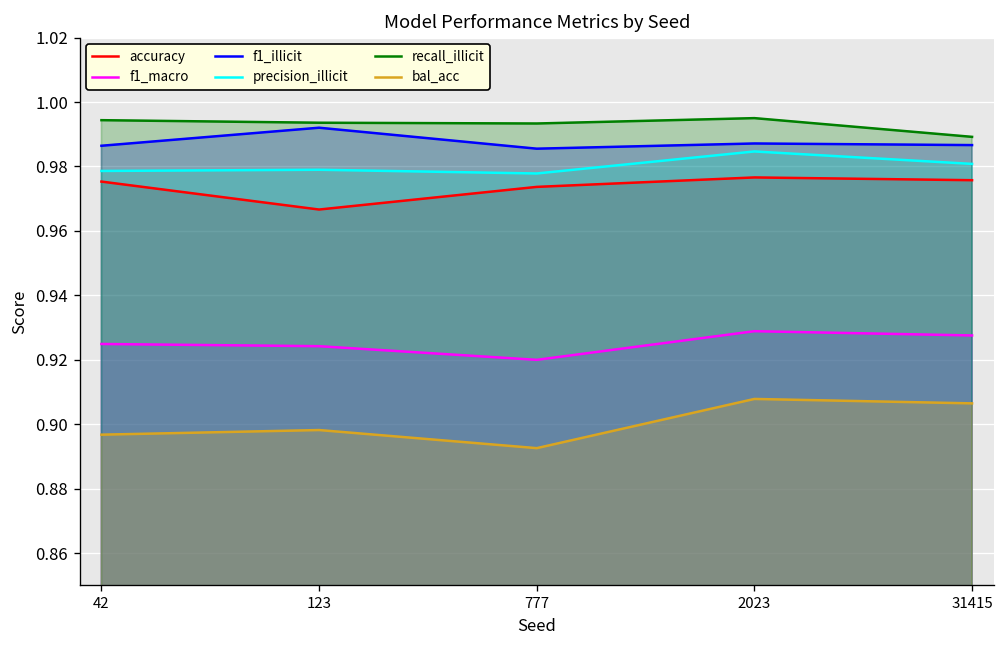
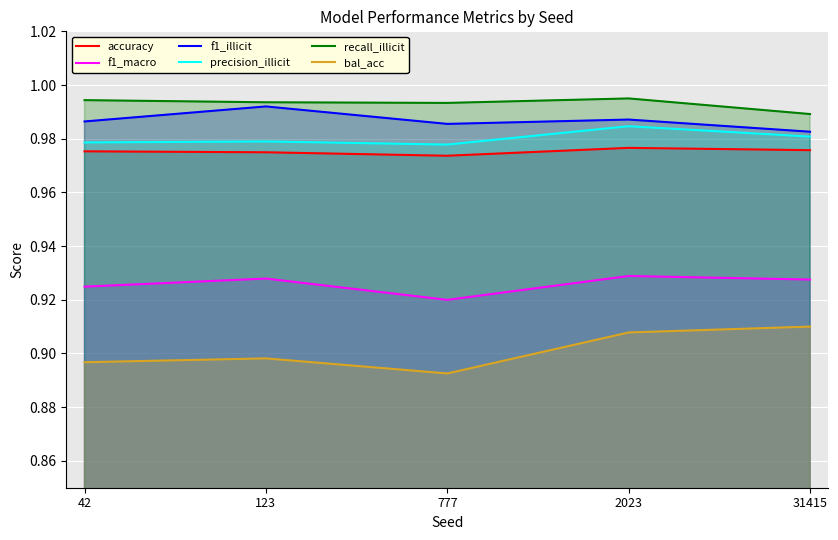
accuracy, 123: 0.967 -> 0.975
f1_macro, 123: 0.924 -> 0.928
f1_illicit, 31415: 0.987 -> 0.983
bal_acc, 31415: 0.906 -> 0.910
